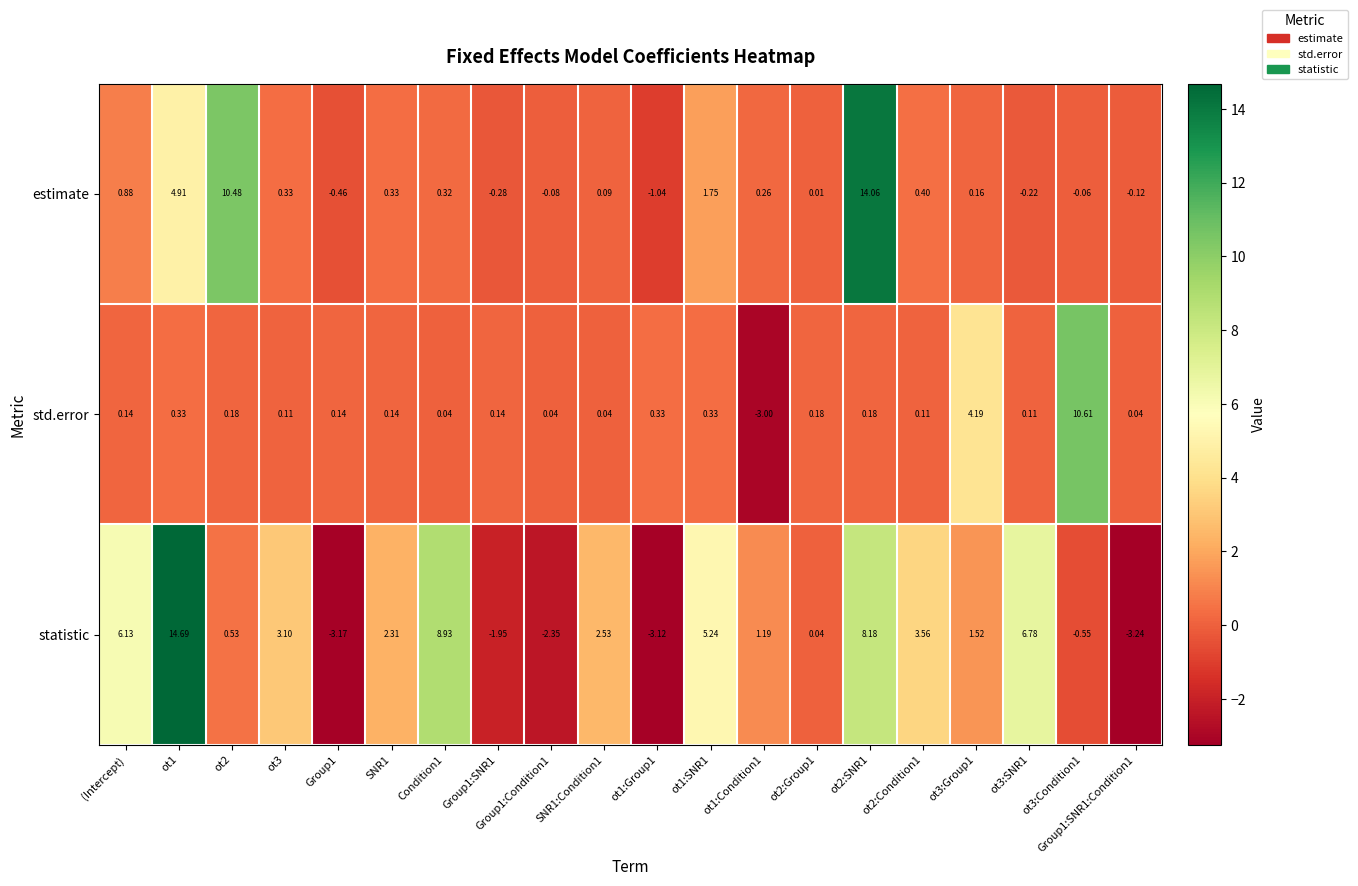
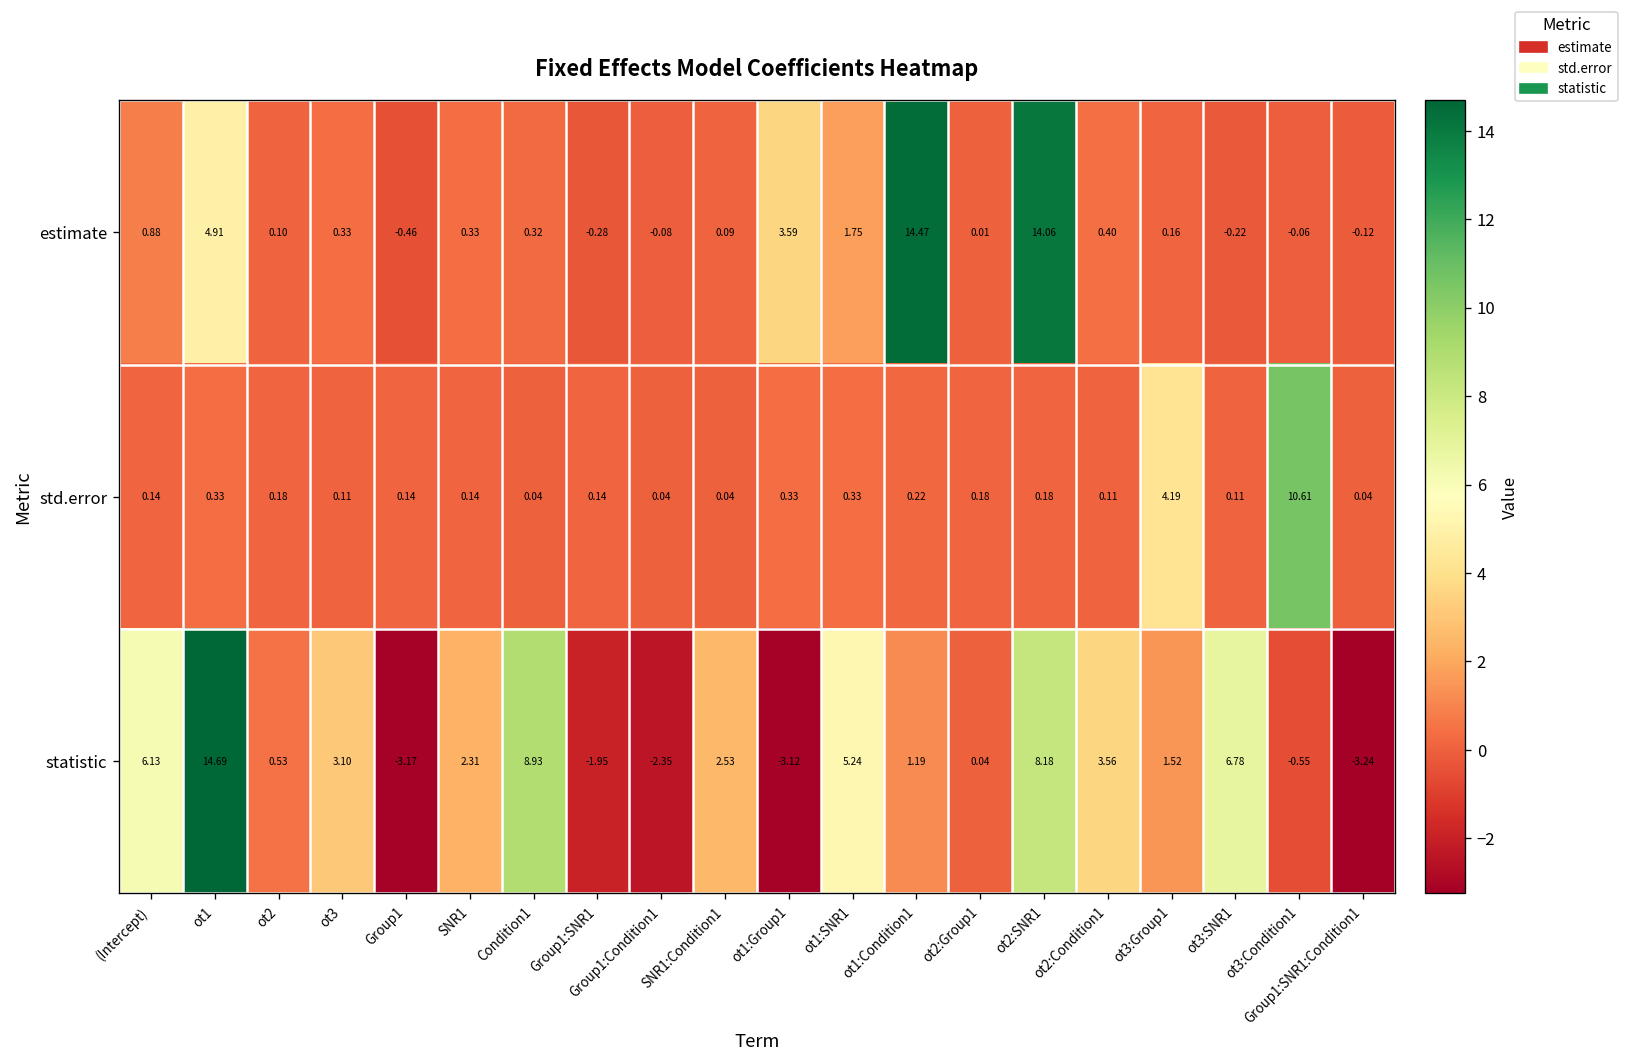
estimate, ot2: 10.48 -> 0.10
estimate, ot1:Group1: -1.04 -> 3.59
estimate, ot1:Condition1: 0.26 -> 14.47
std.error, ot1:Condition1: -3.00 -> 0.22
